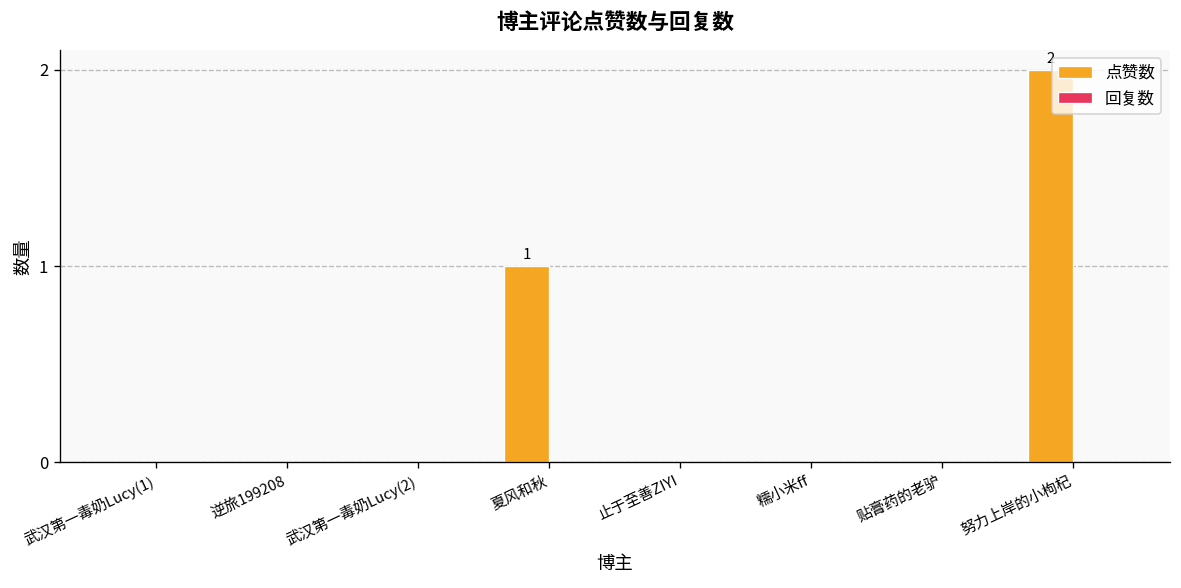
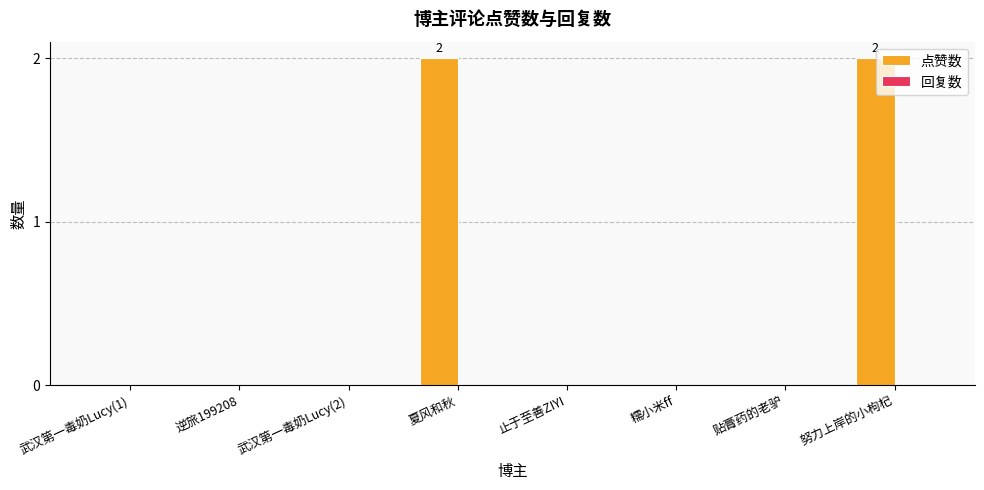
点赞数, 夏风和秋: 1 -> 2
